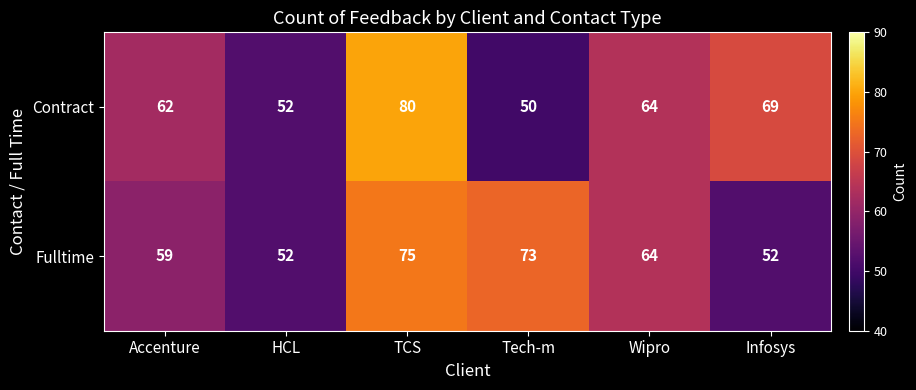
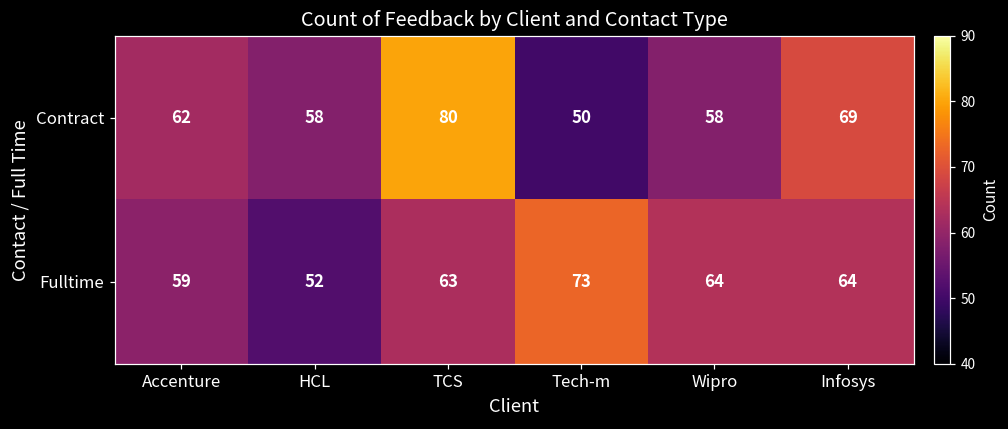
Contract, HCL: 52 -> 58
Contract, Wipro: 64 -> 58
Fulltime, TCS: 75 -> 63
Fulltime, Infosys: 52 -> 64
